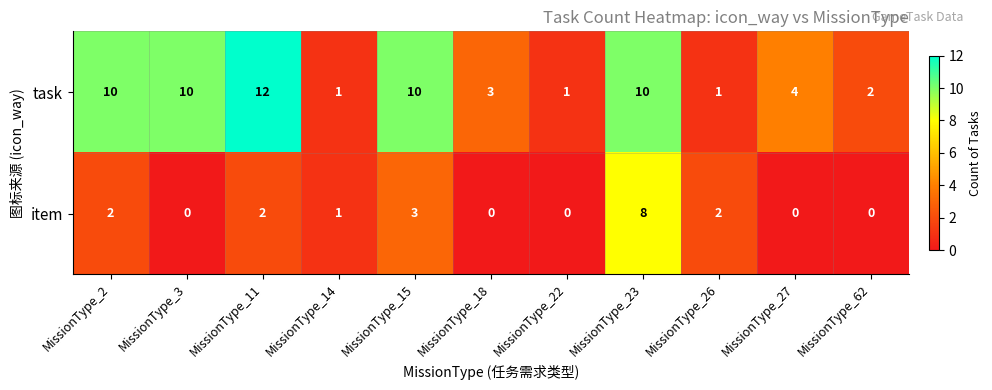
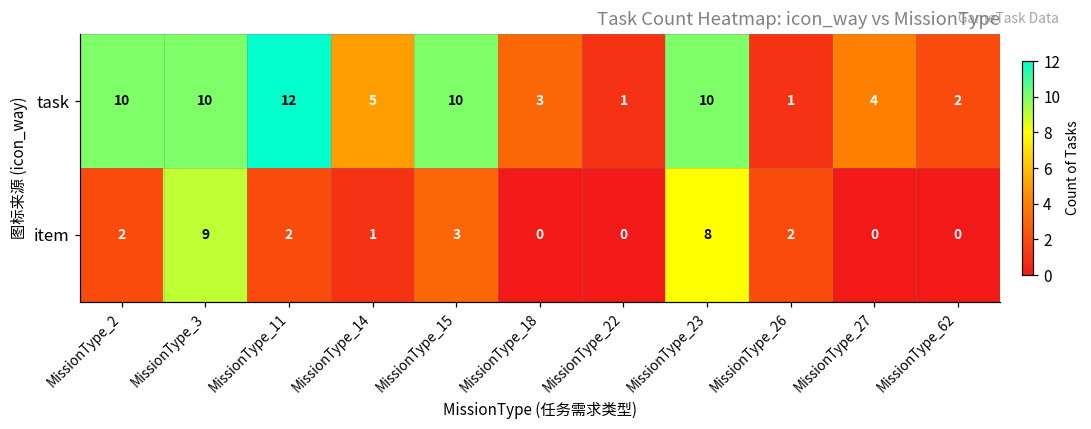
task, MissionType_14: 1 -> 5
item, MissionType_3: 0 -> 9
